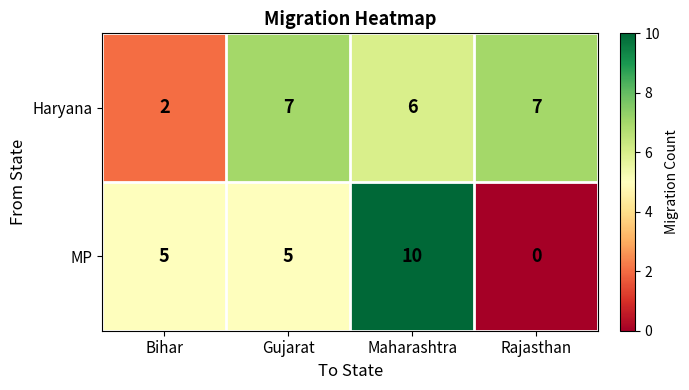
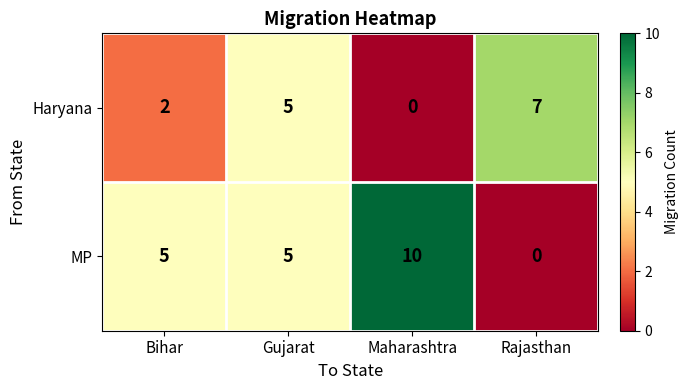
Haryana, Gujarat: 7 -> 5
Haryana, Maharashtra: 6 -> 0
